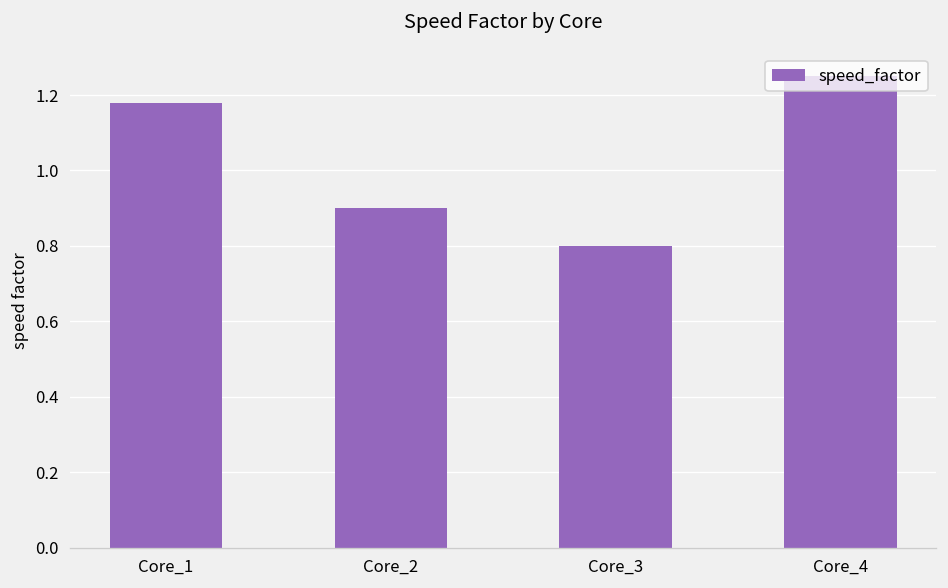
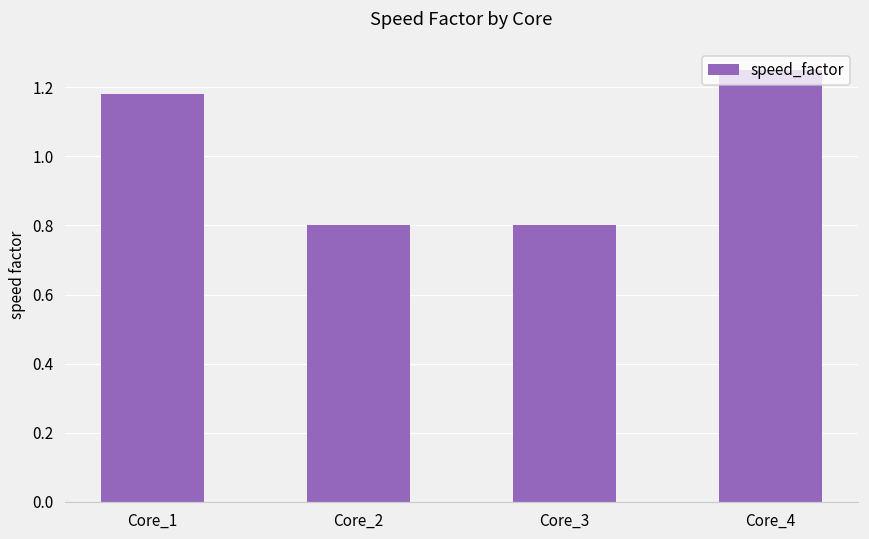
Core_2: 0.9 -> 0.8
